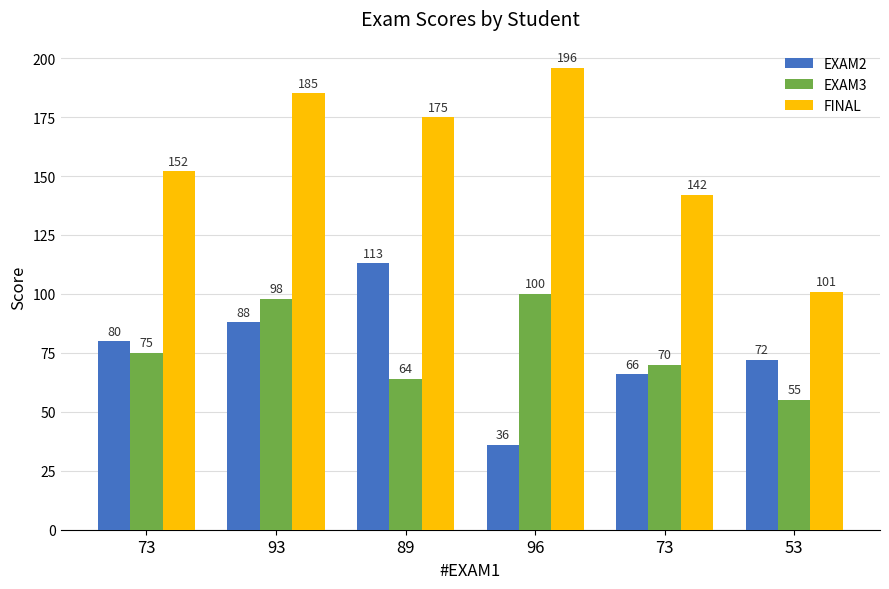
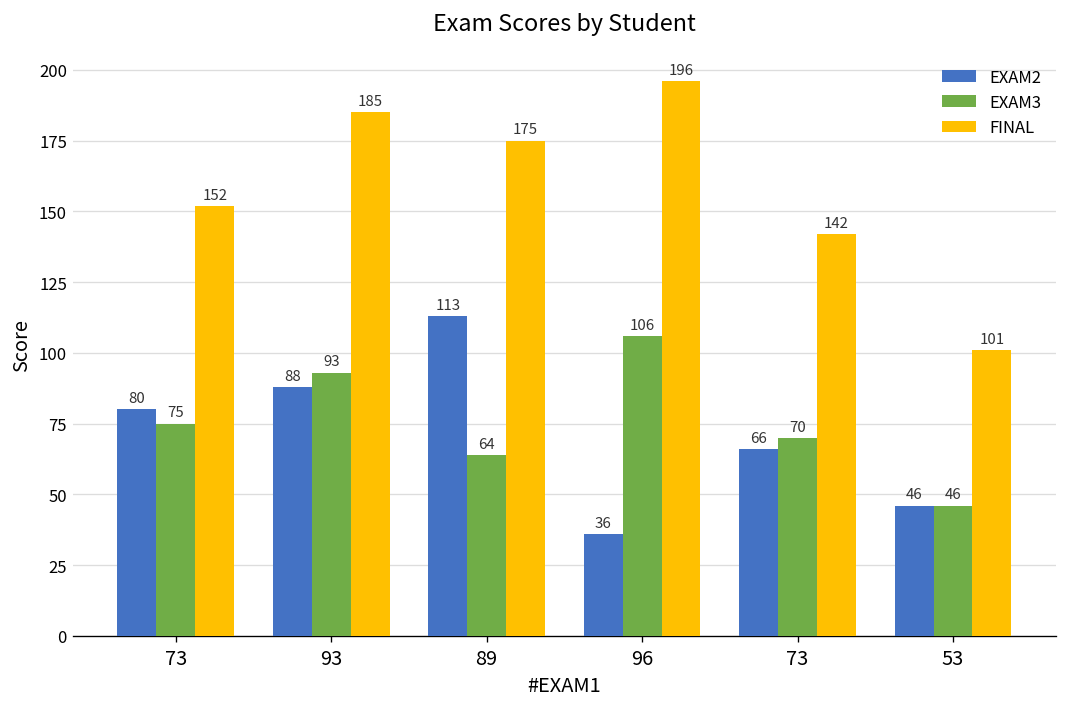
EXAM3, 93: 98 -> 93
EXAM3, 96: 100 -> 106
EXAM2, 53: 72 -> 46
EXAM3, 53: 55 -> 46
